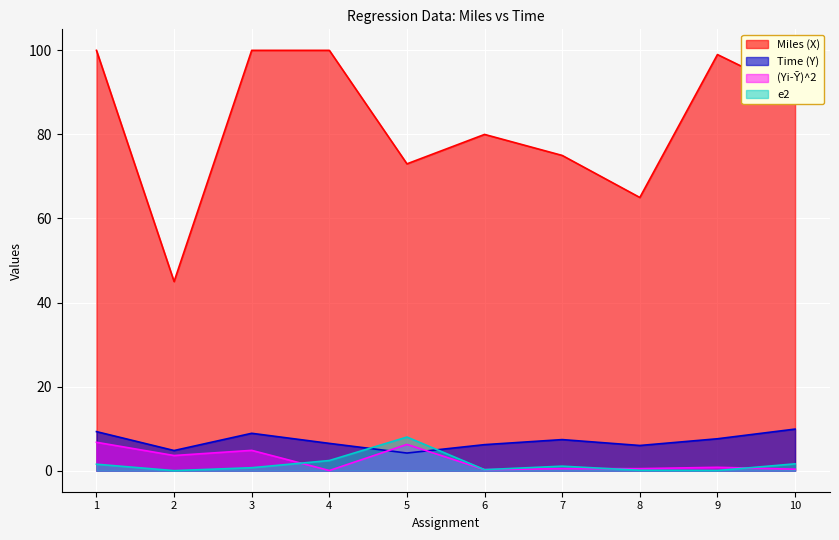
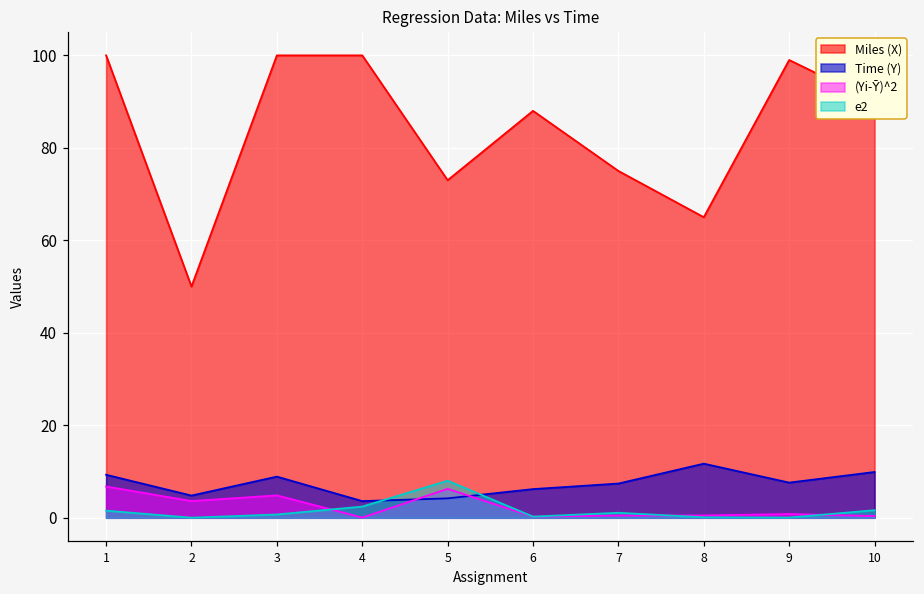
Miles (X), 2: 45 -> 50
Time (Y), 4: 7 -> 4
Miles (X), 6: 80 -> 88
Time (Y), 8: 6 -> 12
